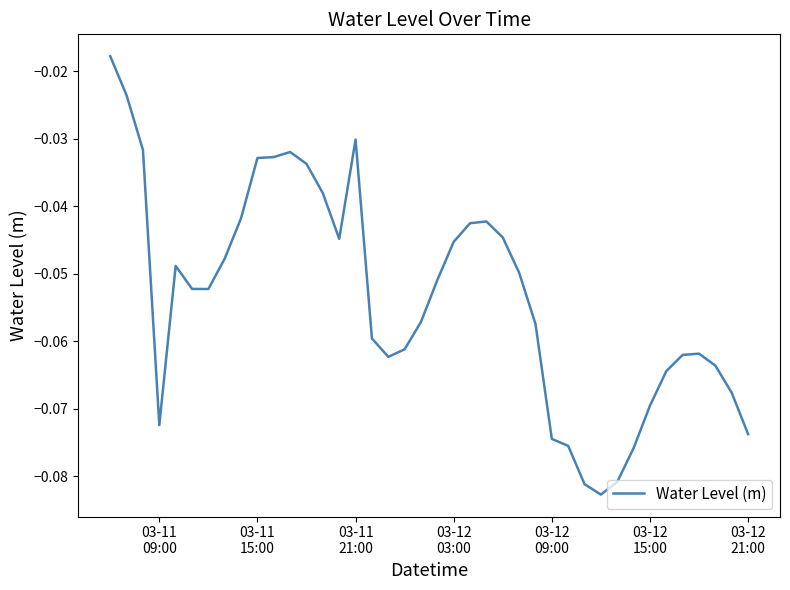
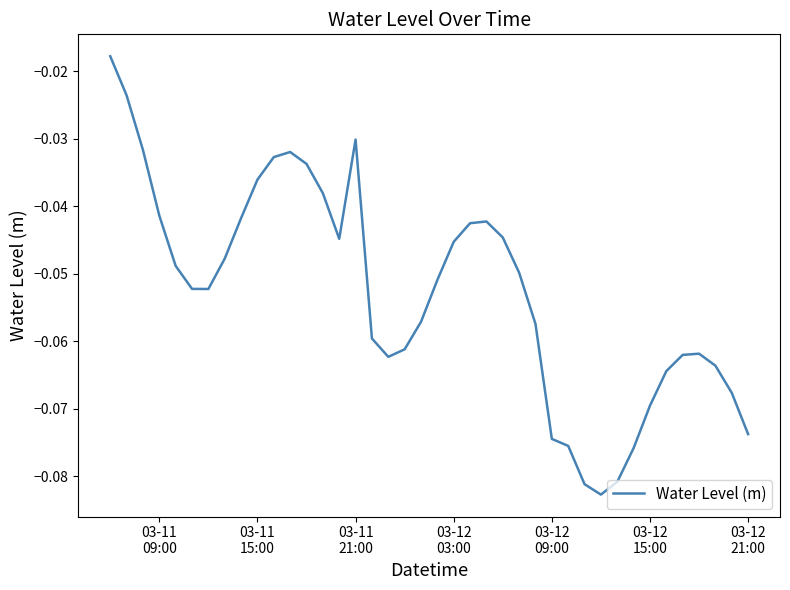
03-11 09:00: -0.072 -> -0.041
03-11 15:00: -0.033 -> -0.036
